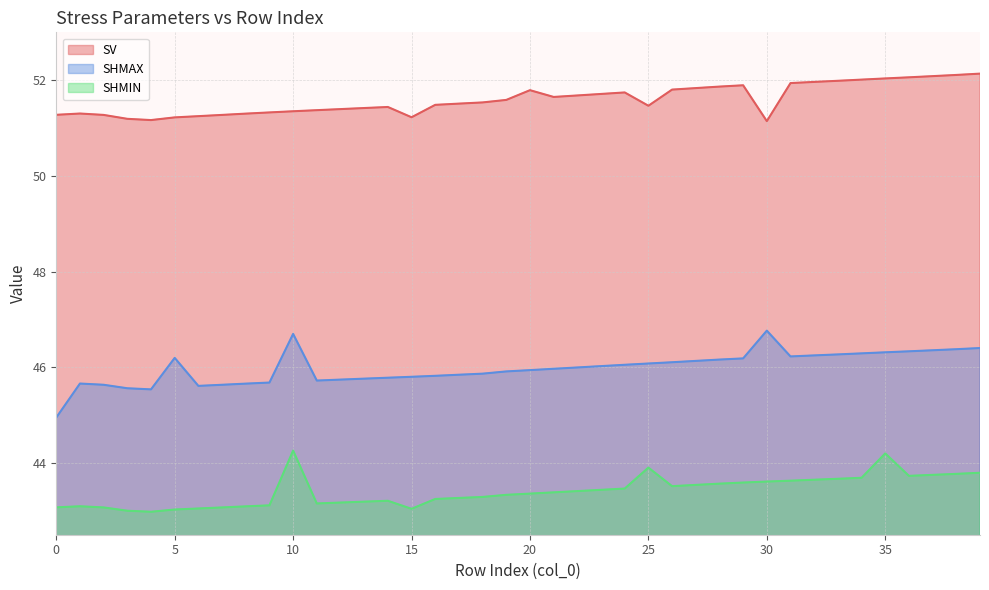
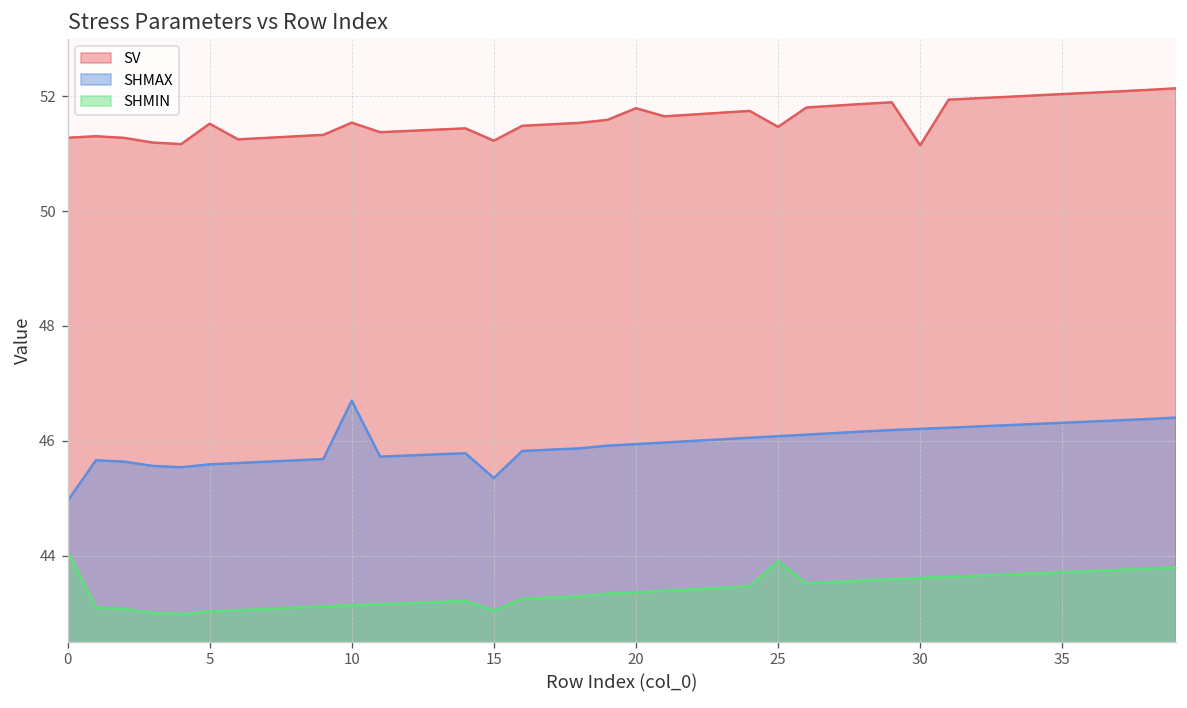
SHMIN, 0: 43.1 -> 44.1
SV, 5: 51.2 -> 51.5
SHMAX, 5: 46.2 -> 45.6
SV, 10: 51.4 -> 51.5
SHMIN, 10: 44.3 -> 43.1
SHMAX, 15: 45.8 -> 45.3
SHMAX, 30: 46.8 -> 46.2
SHMIN, 35: 44.2 -> 43.7
